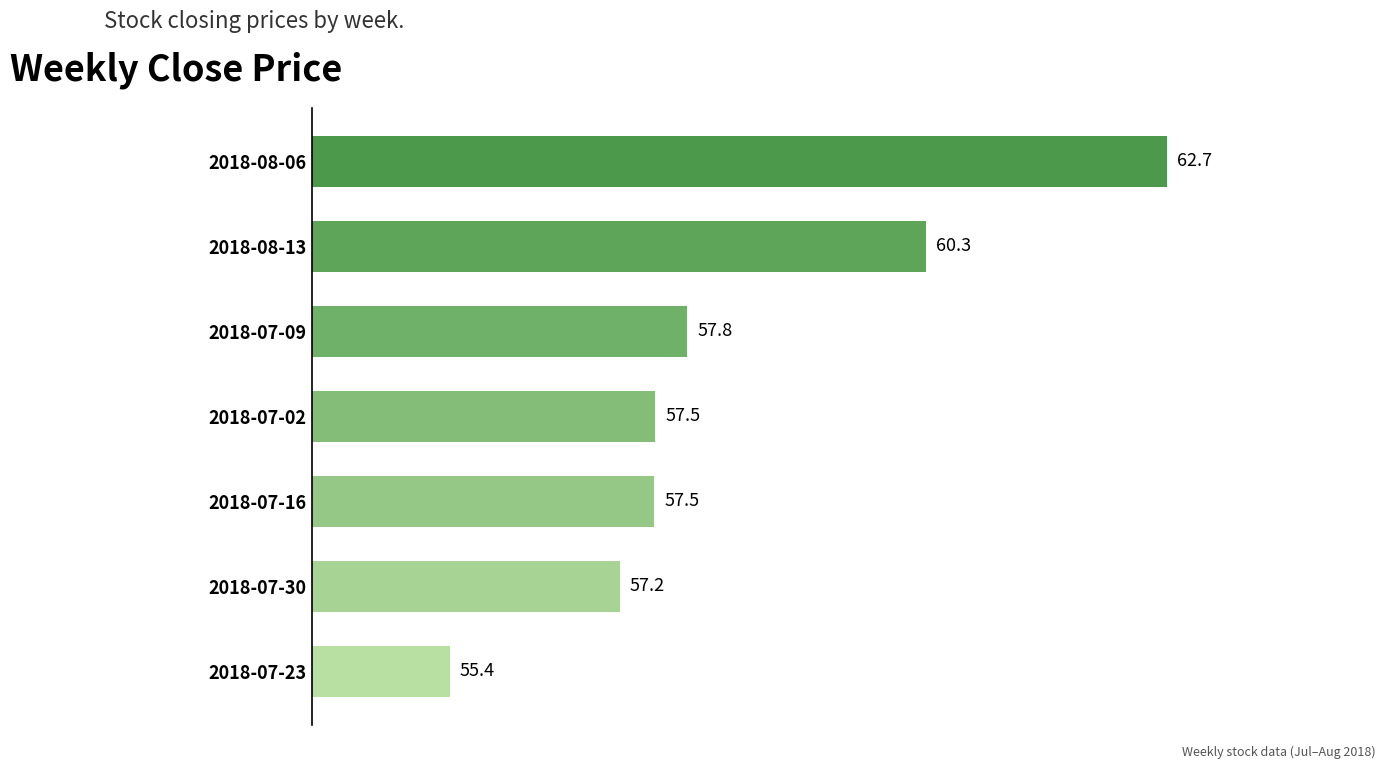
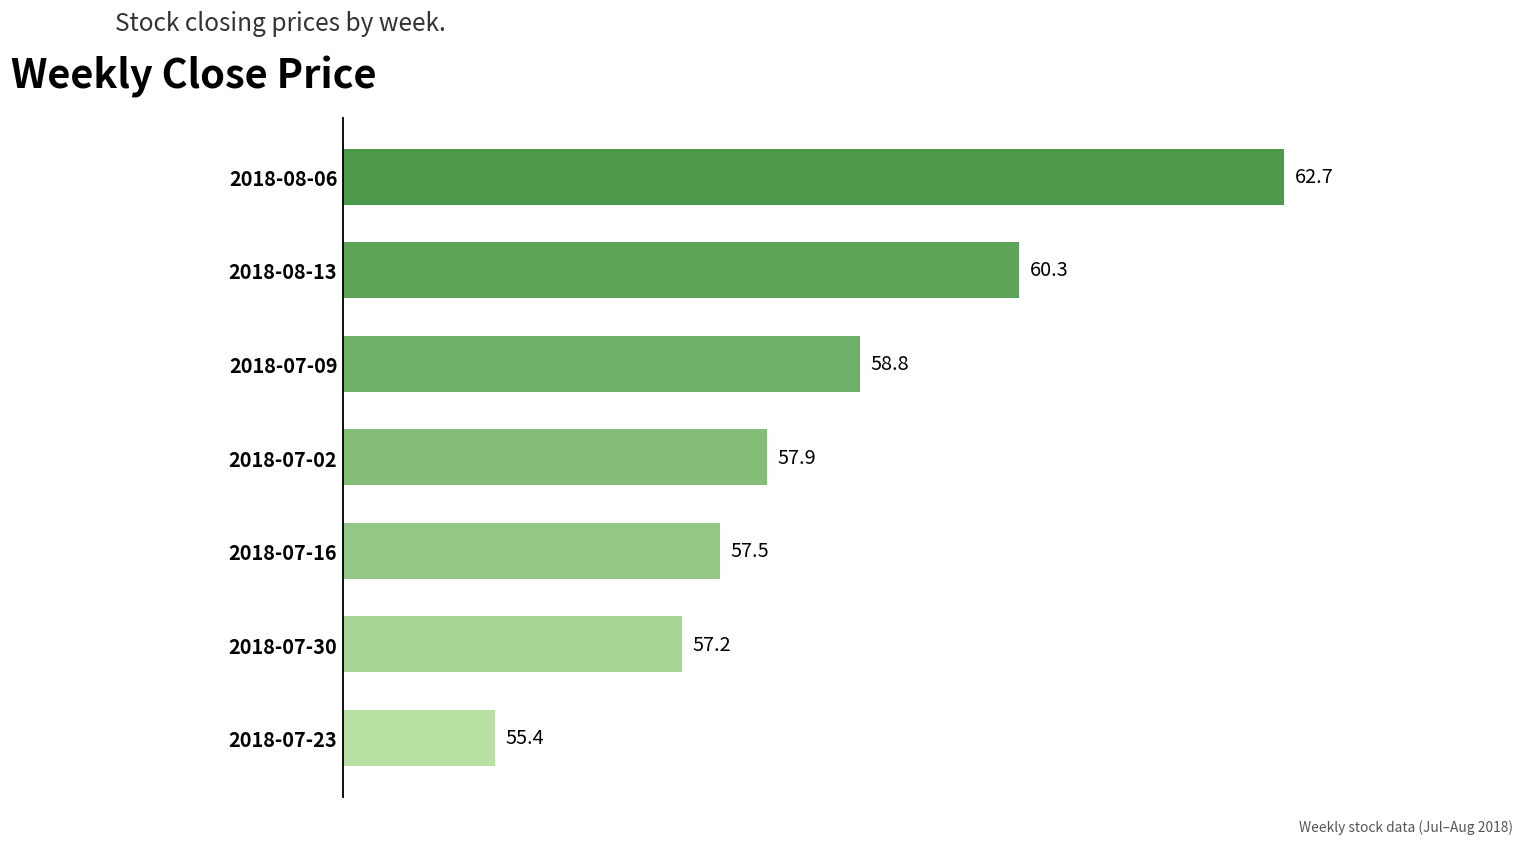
2018-07-09: 57.8 -> 58.8
2018-07-02: 57.5 -> 57.9
